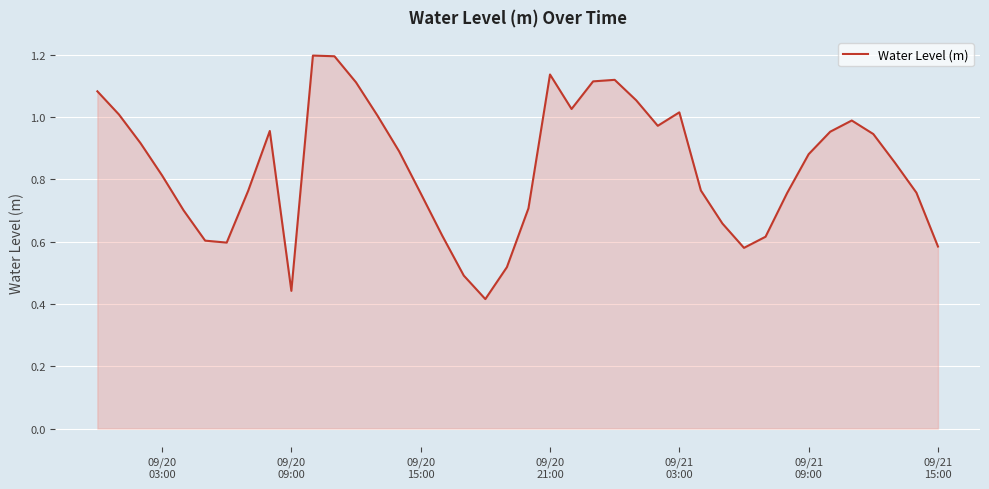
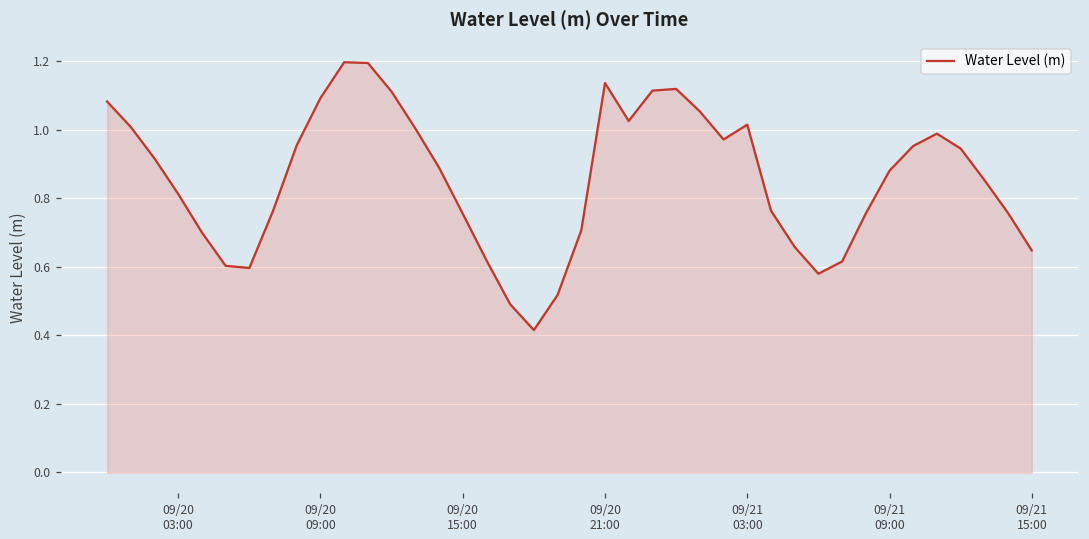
09/20 09:00: 0.44 -> 1.09
09/21 15:00: 0.58 -> 0.65
